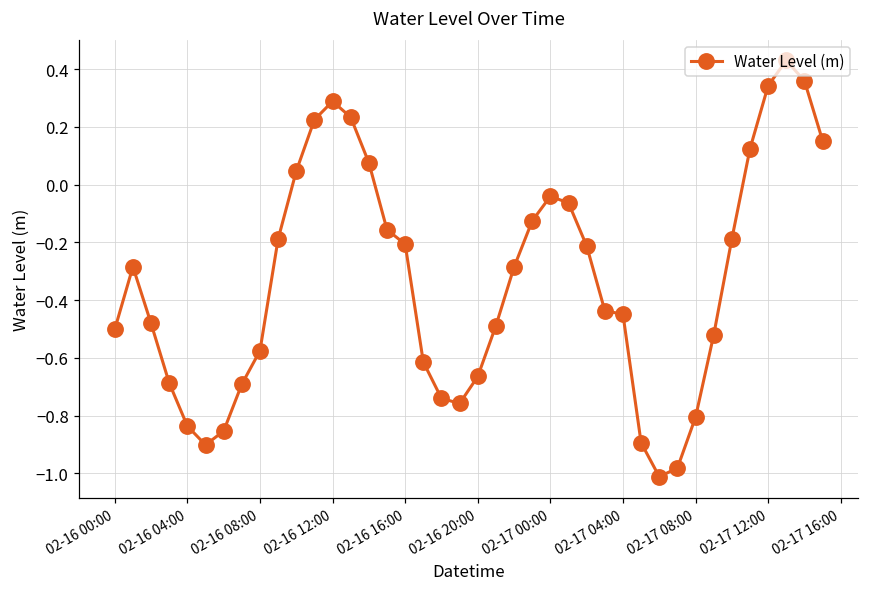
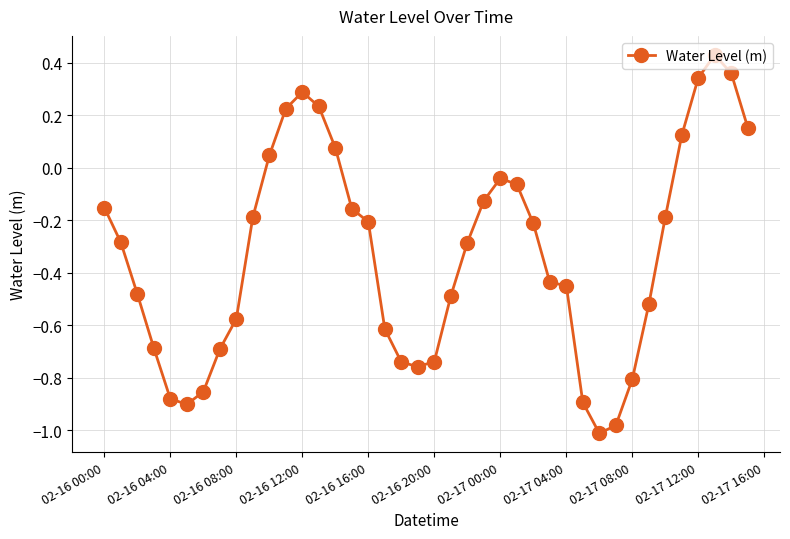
02-16 00:00: -0.50 -> -0.15
02-16 04:00: -0.84 -> -0.88
02-16 20:00: -0.66 -> -0.74
